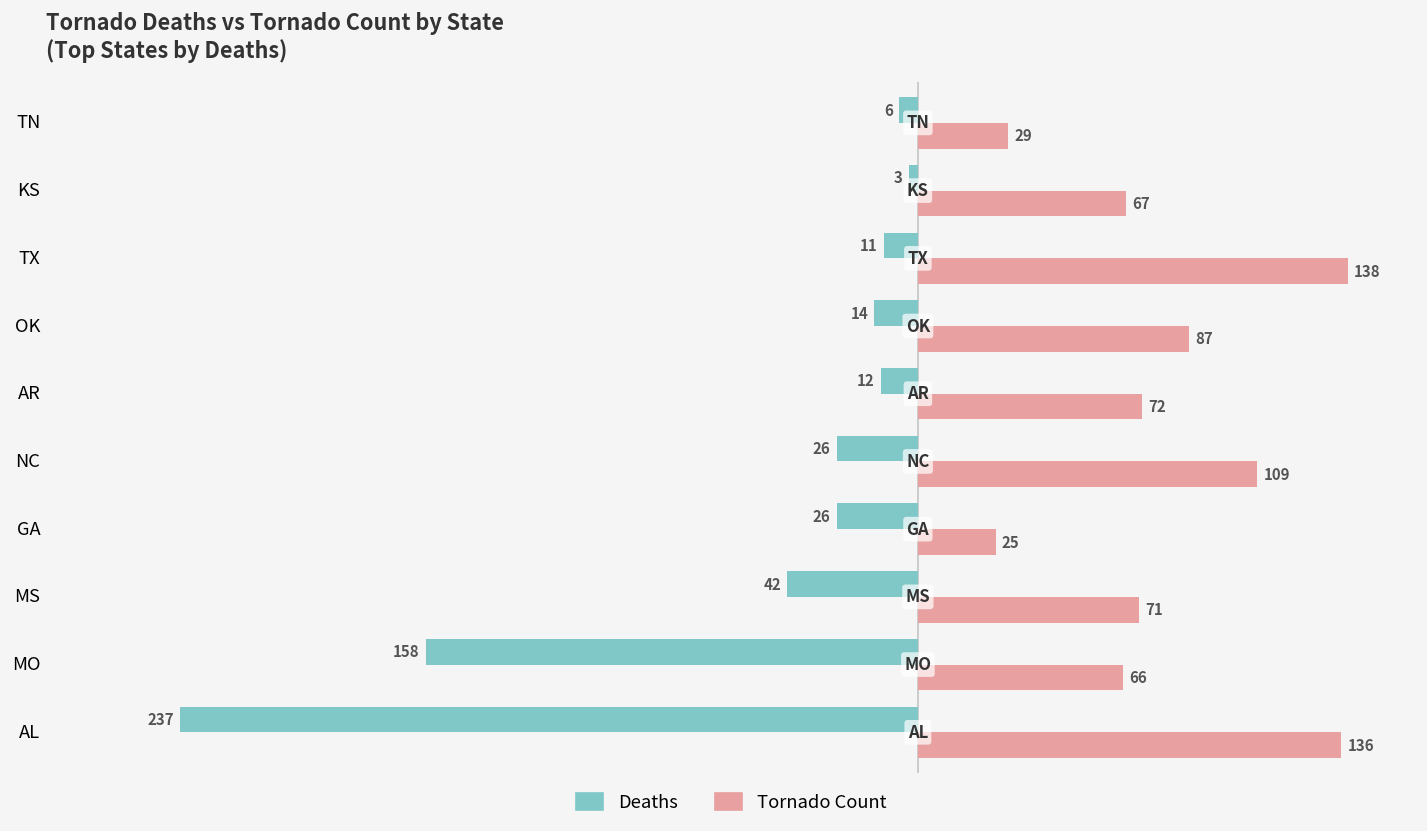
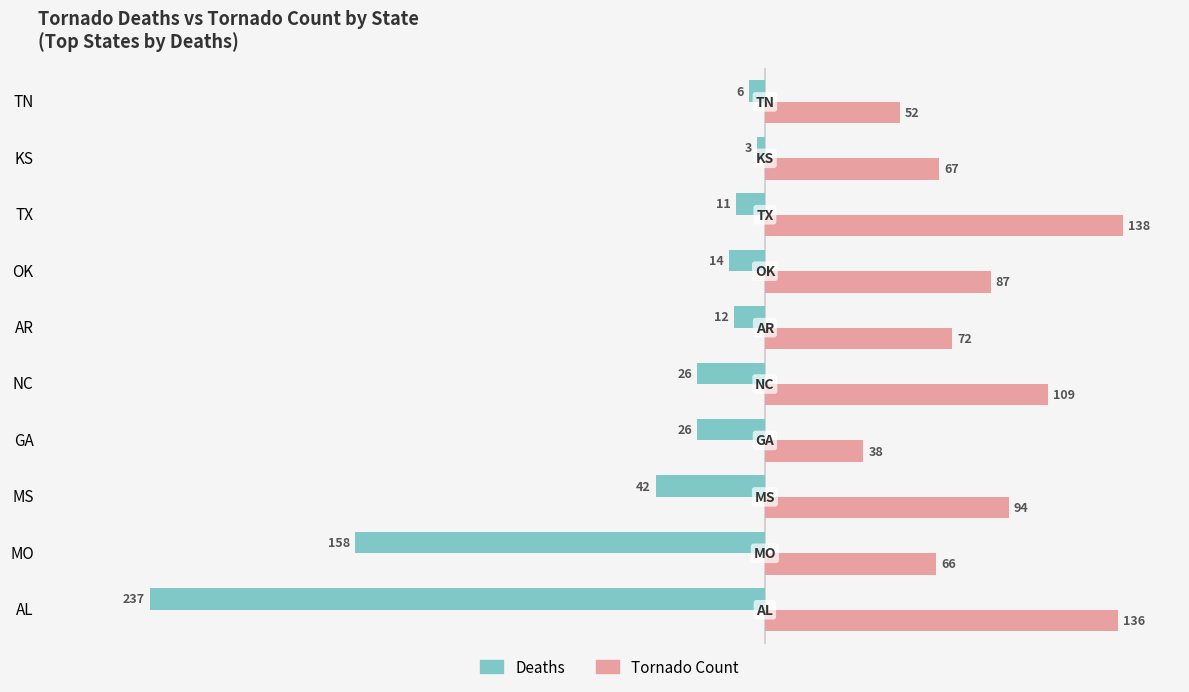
Tornado Count, TN: 29 -> 52
Tornado Count, GA: 25 -> 38
Tornado Count, MS: 71 -> 94
